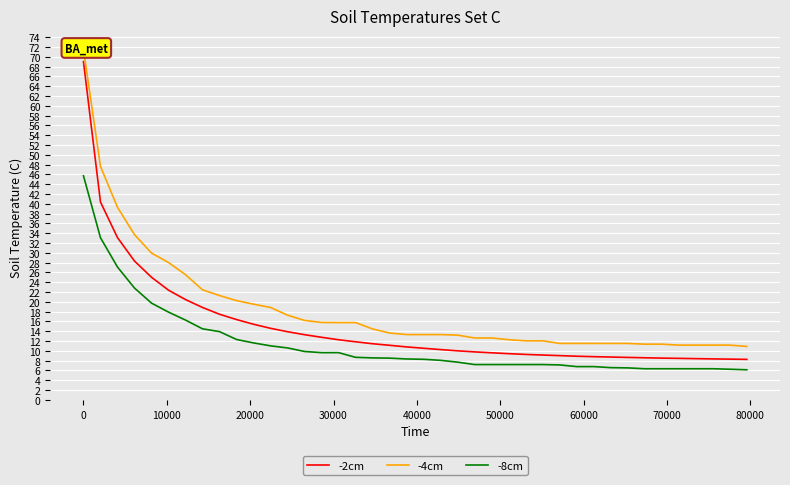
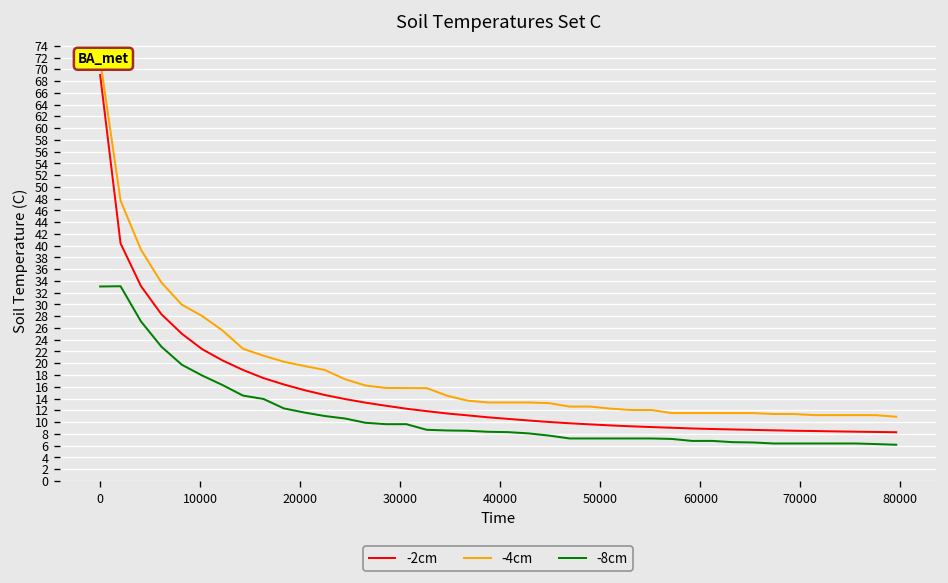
-8cm, 0: 46 -> 33
